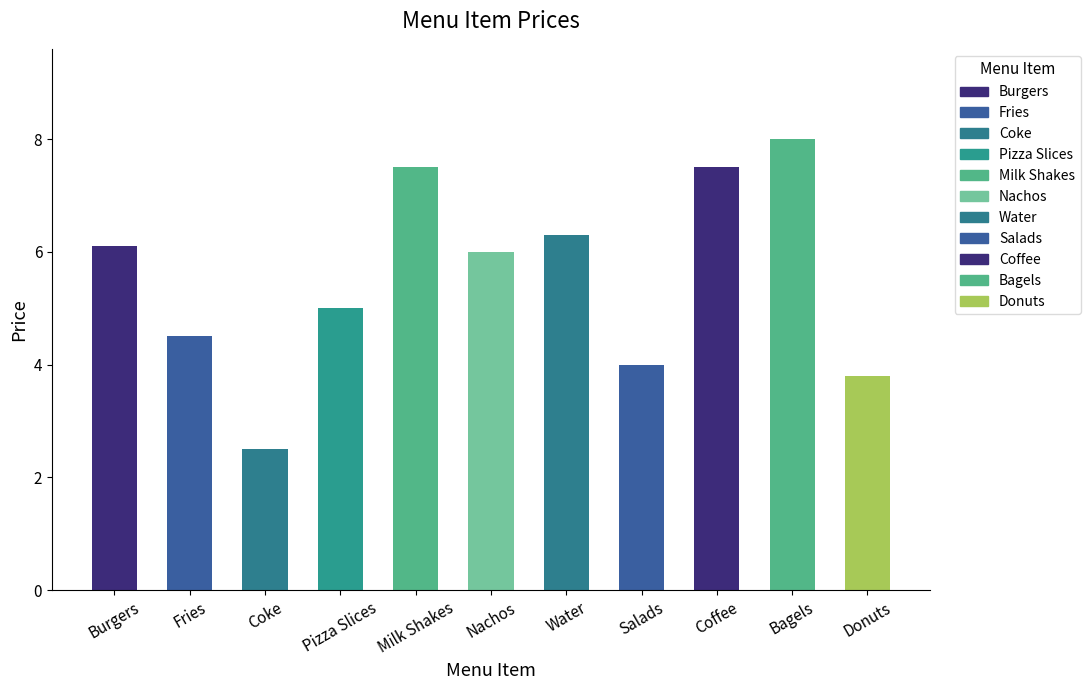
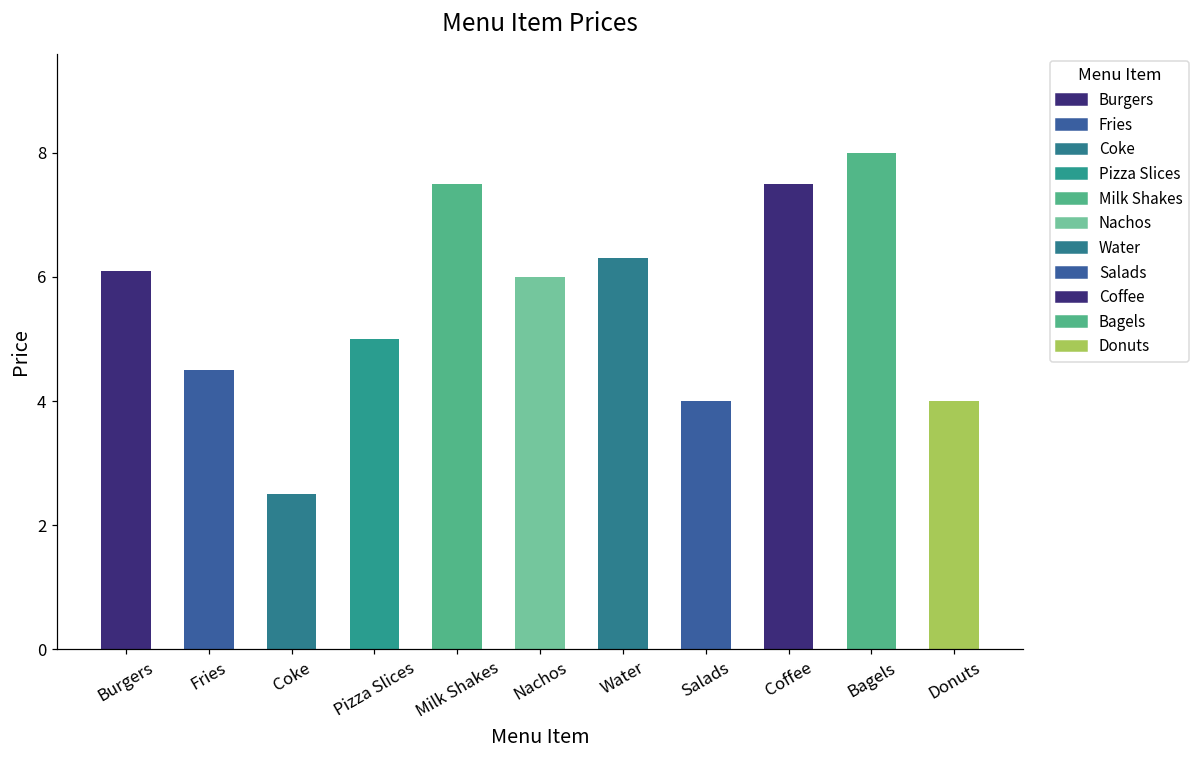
Donuts: 3.8 -> 4.0
